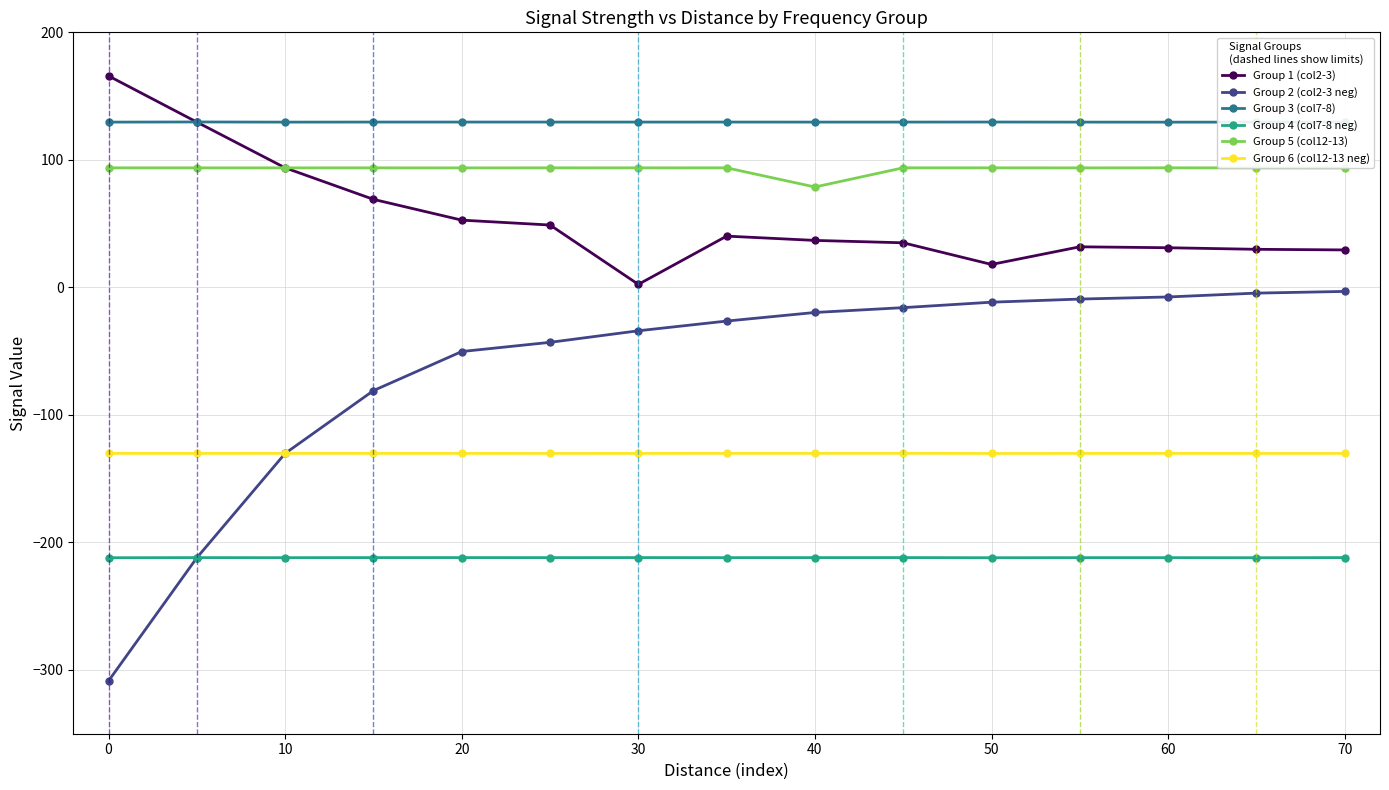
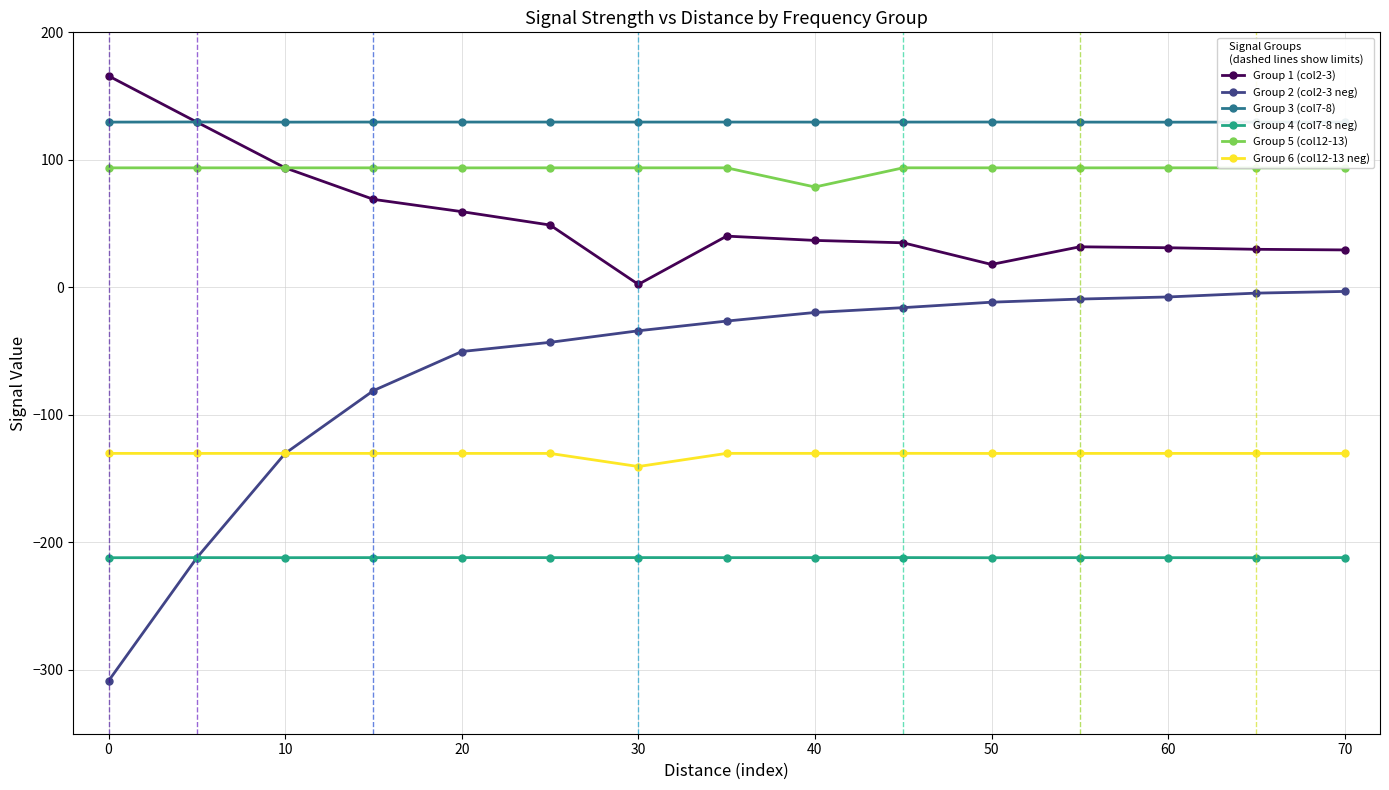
Group 1 (col2-3), 20: 53 -> 59
Group 6 (col12-13 neg), 30: -130 -> -140
